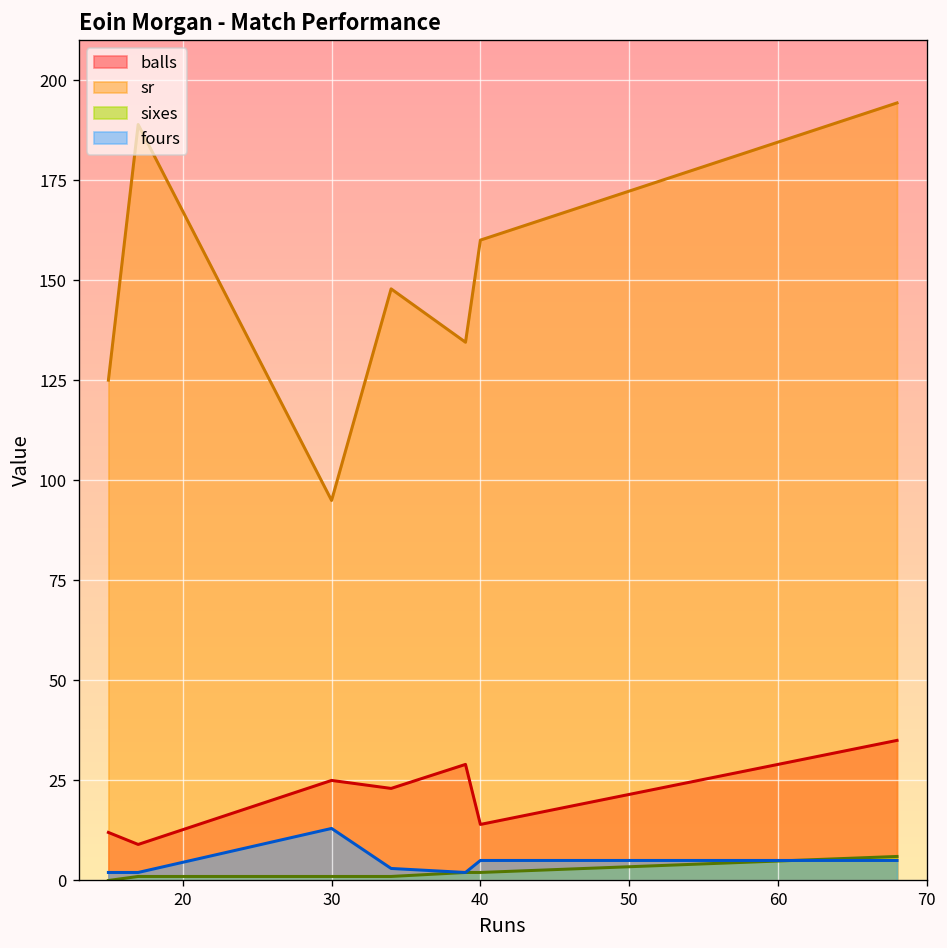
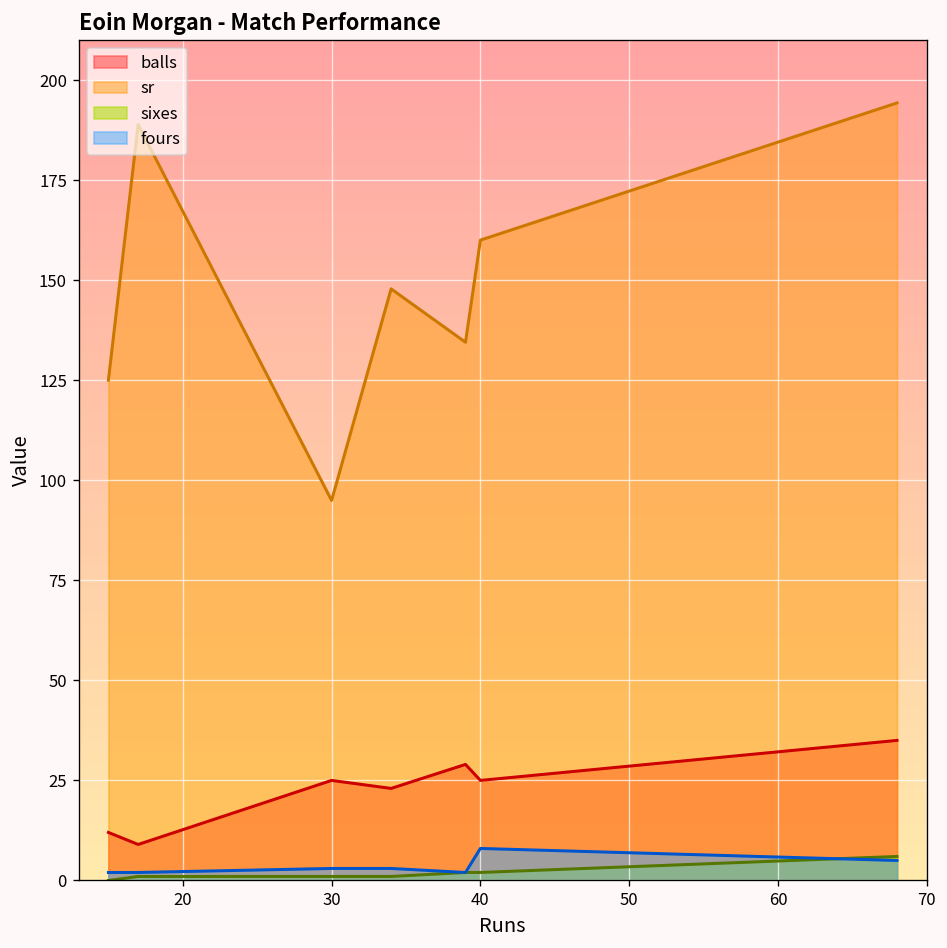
fours, 30: 13 -> 3
balls, 40: 14 -> 25
fours, 40: 5 -> 8
